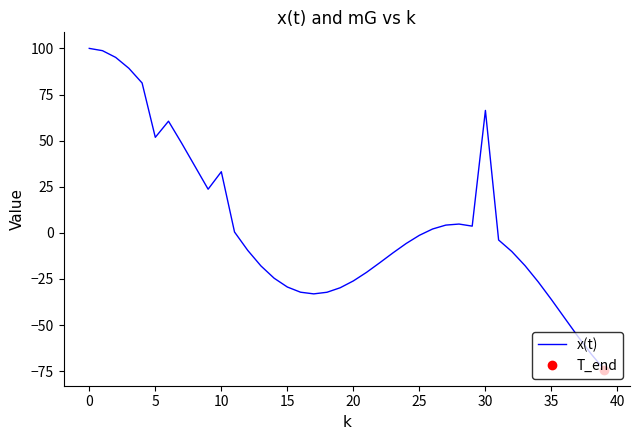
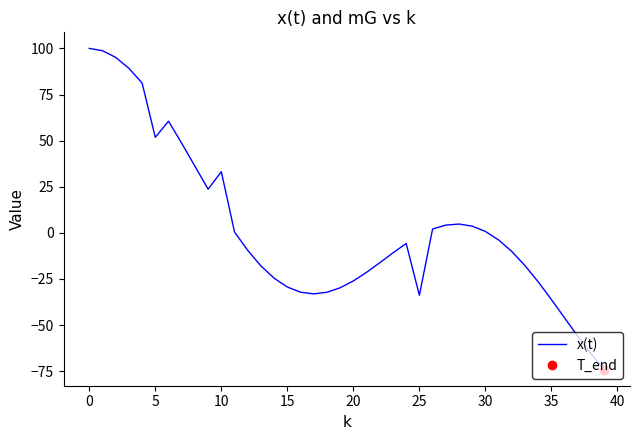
x(t), 25: -1 -> -34
x(t), 30: 66 -> 1
